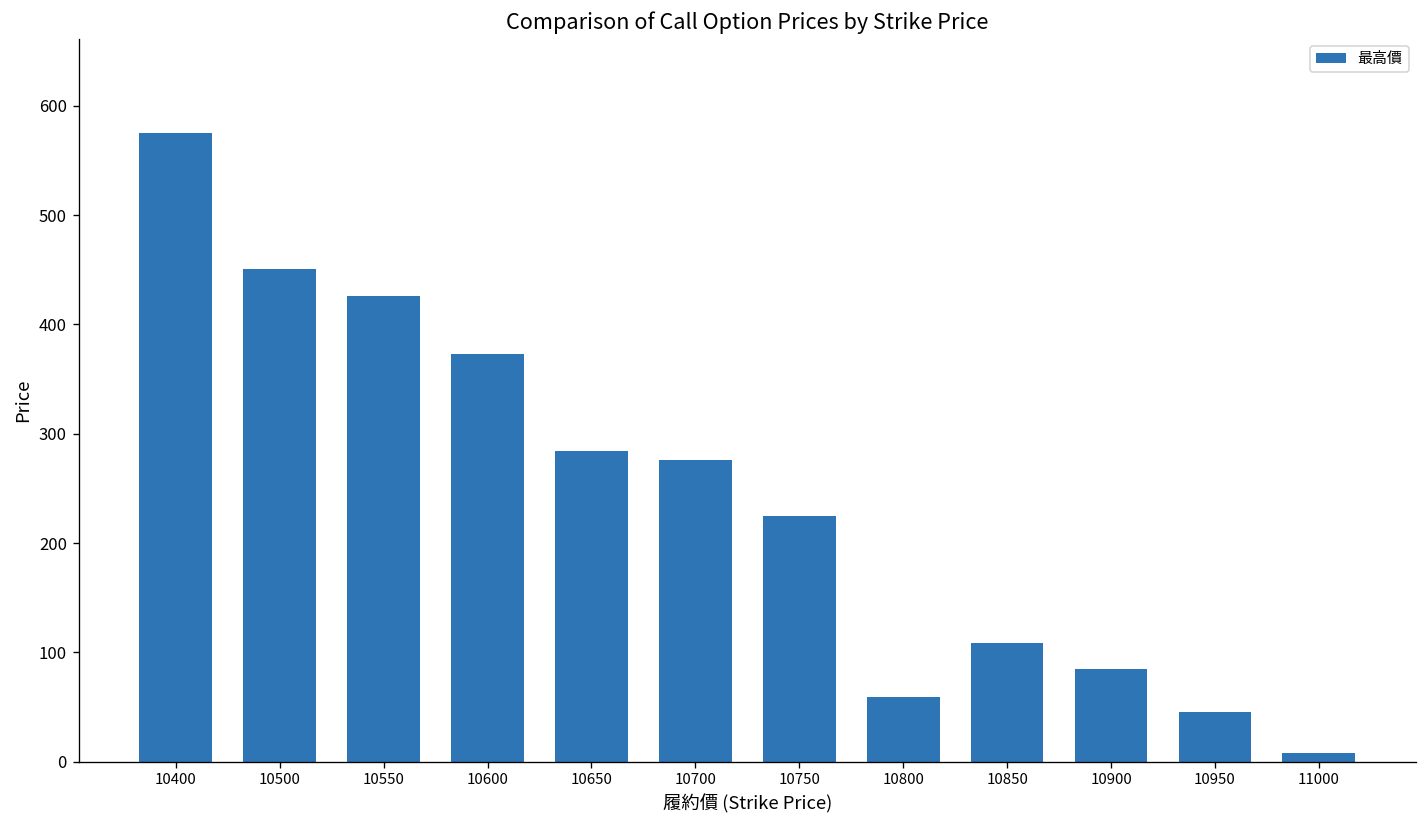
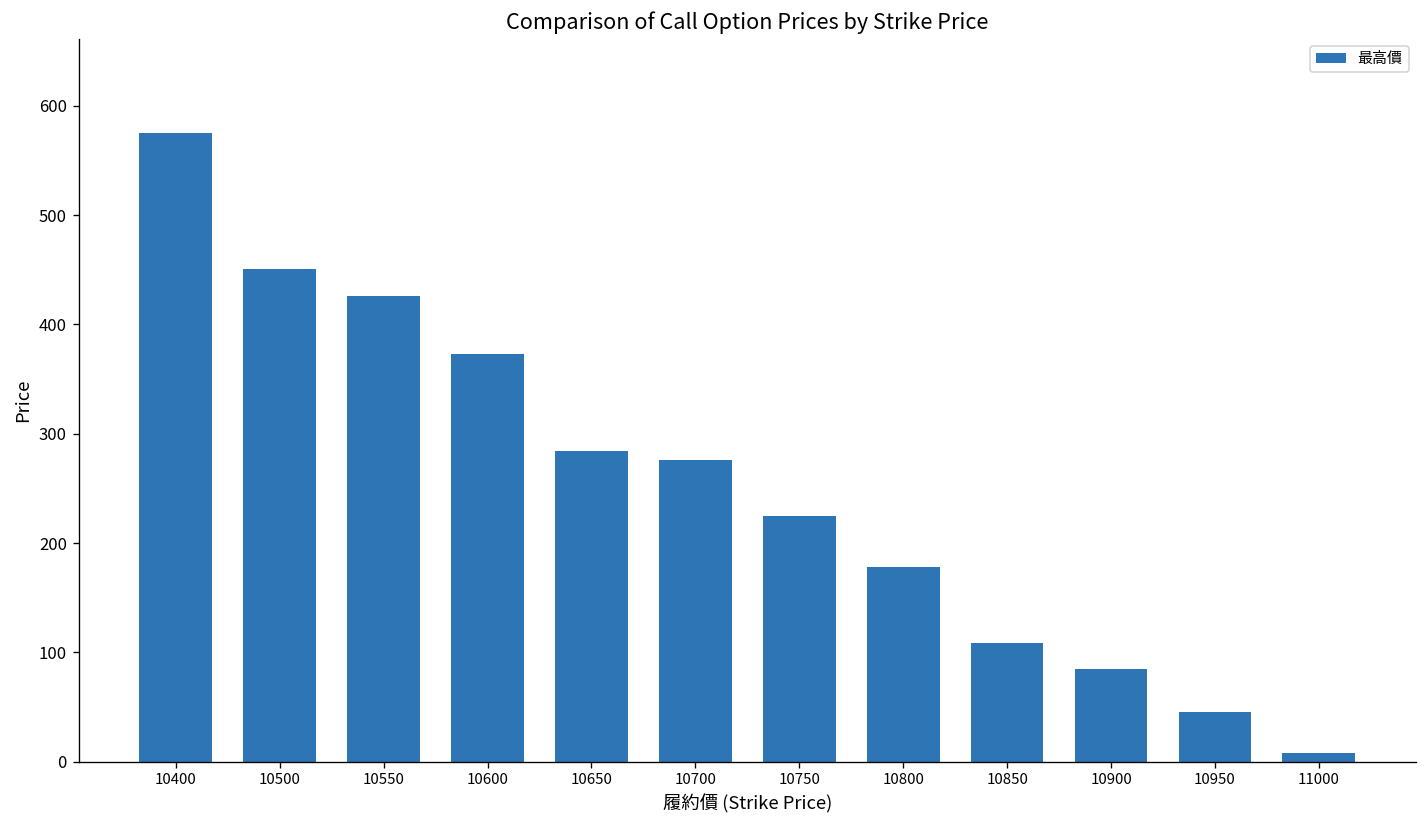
10800: 60 -> 180
